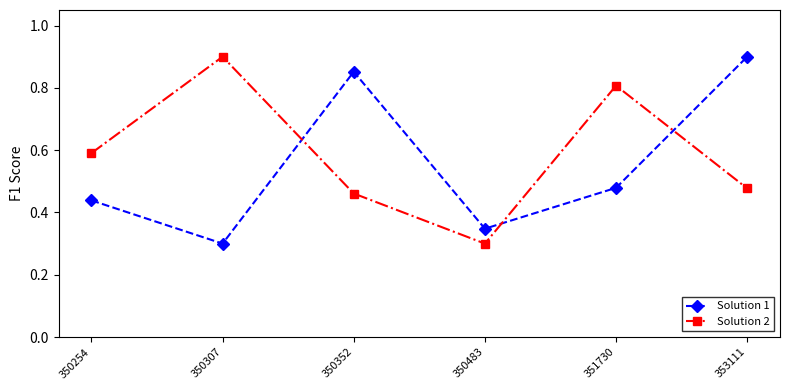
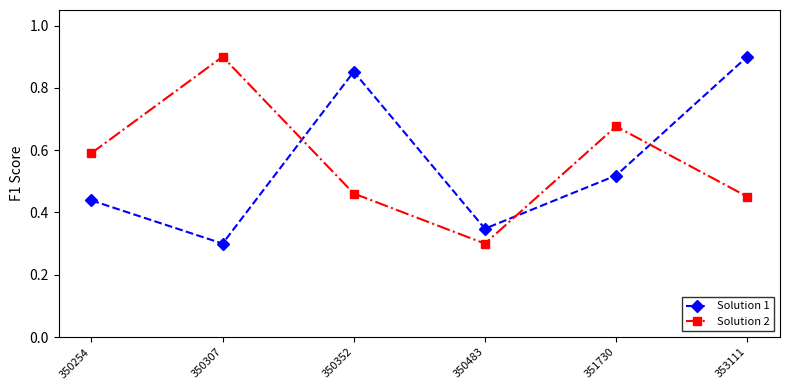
Solution 1, 351730: 0.48 -> 0.52
Solution 2, 351730: 0.81 -> 0.68
Solution 2, 353111: 0.48 -> 0.45
